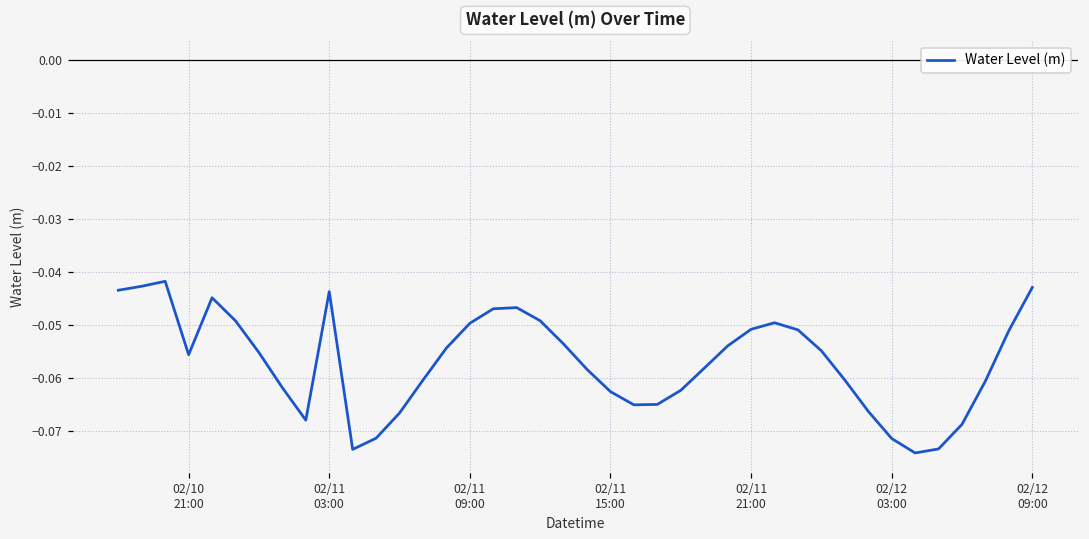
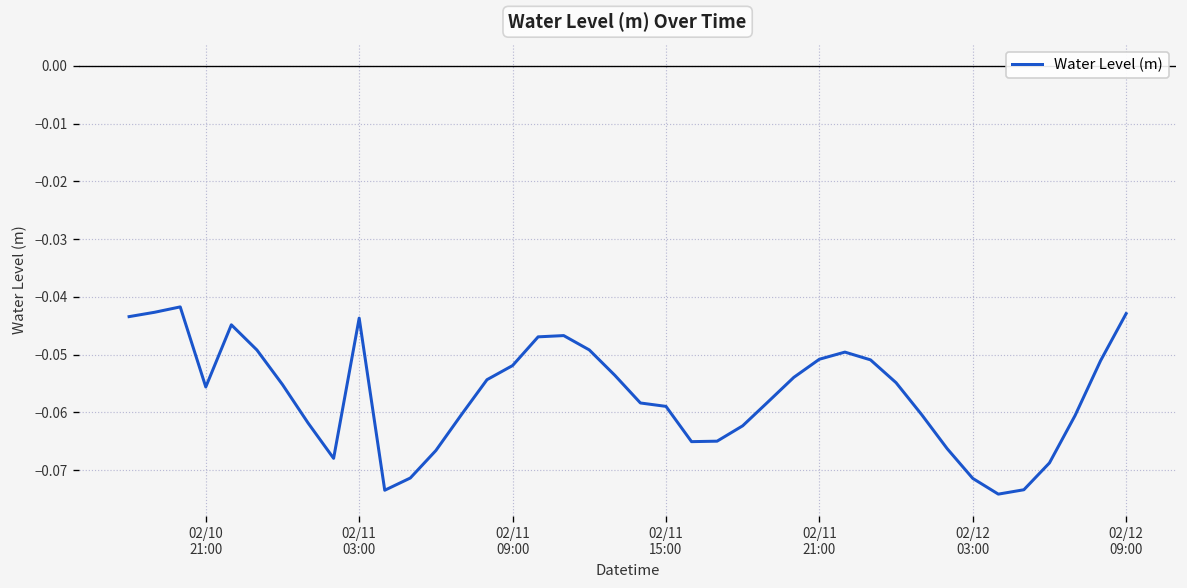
02/11 09:00: -0.050 -> -0.052
02/11 15:00: -0.063 -> -0.059
